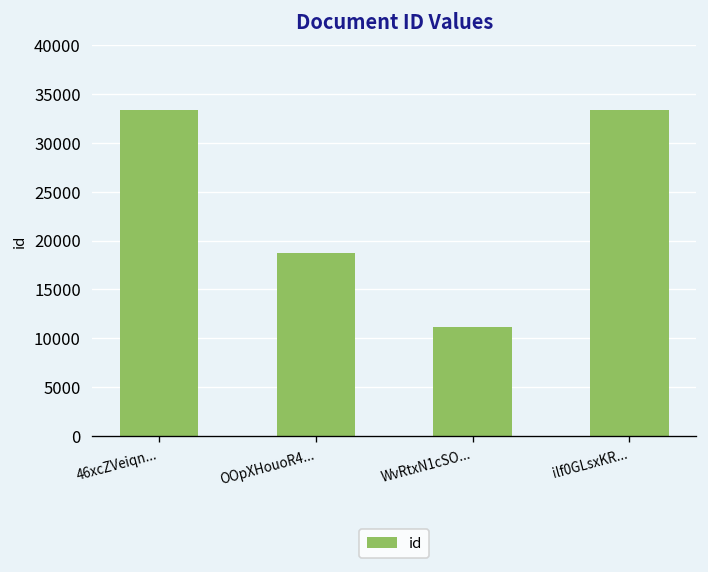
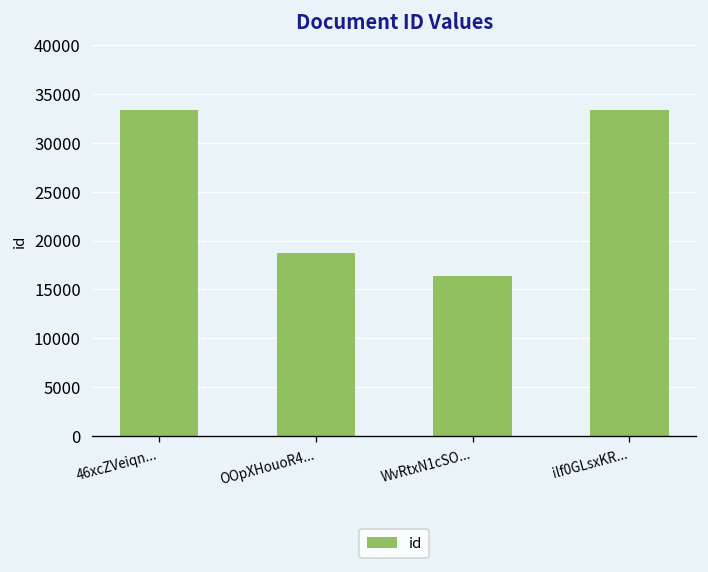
WvRtxN1cSO...: 11000 -> 16000
